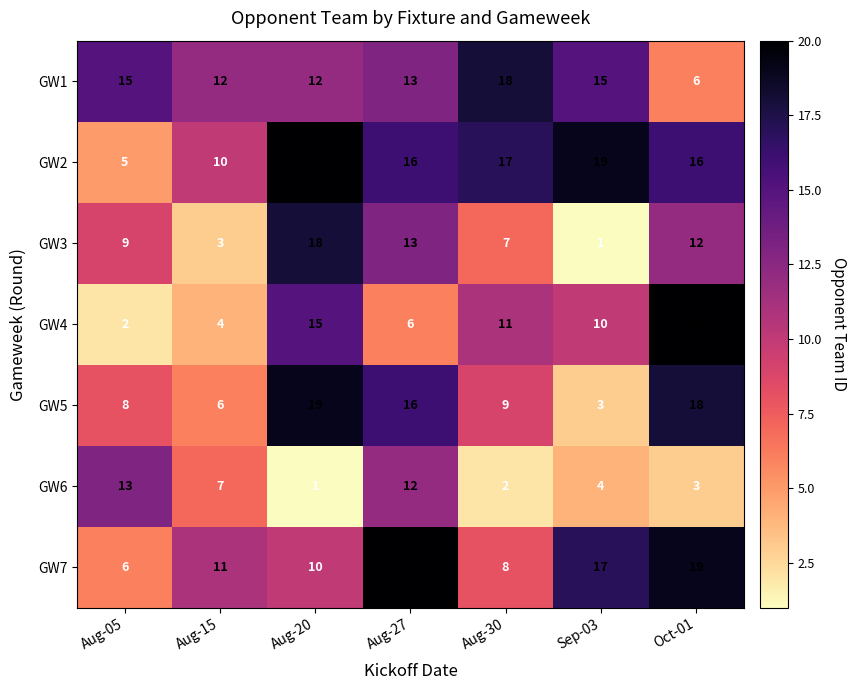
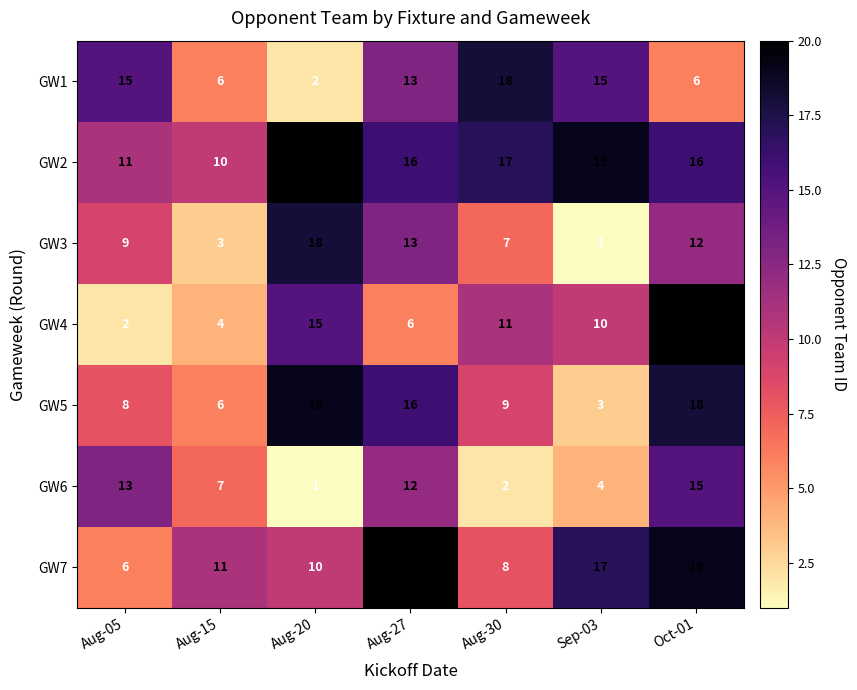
GW1, Aug-15: 12 -> 6
GW1, Aug-20: 12 -> 2
GW2, Aug-05: 5 -> 11
GW6, Oct-01: 3 -> 15
